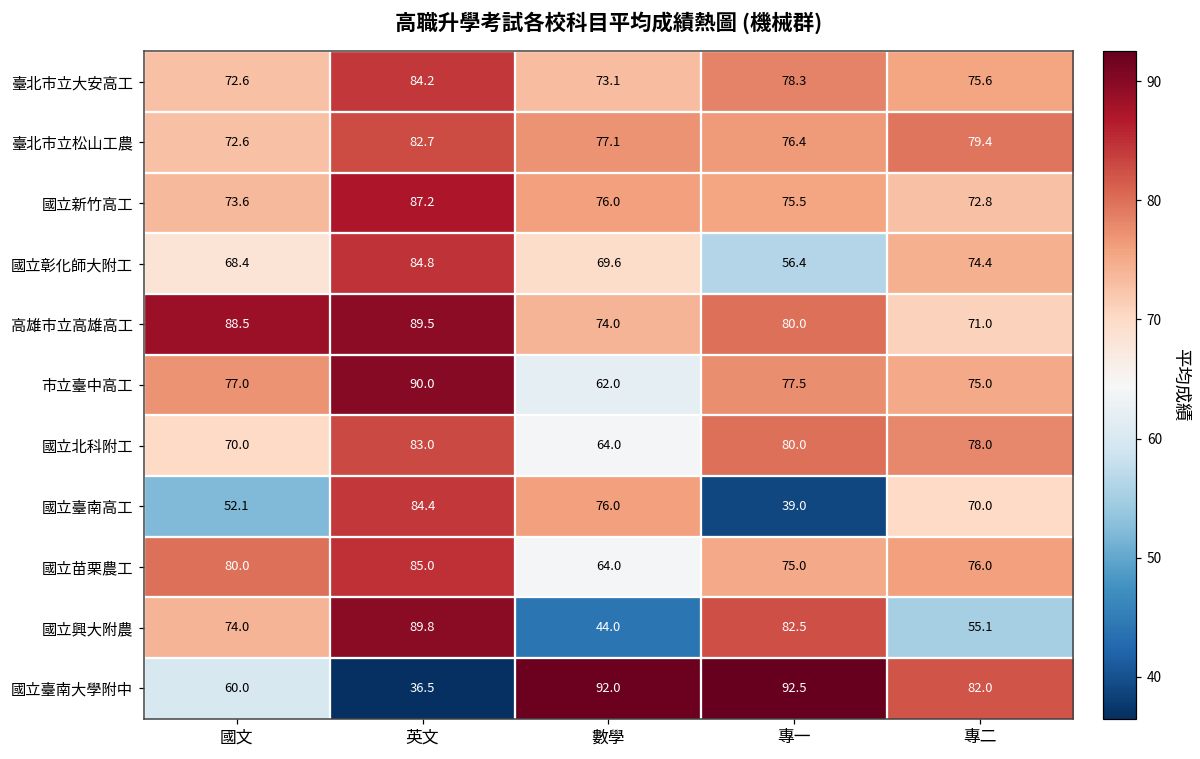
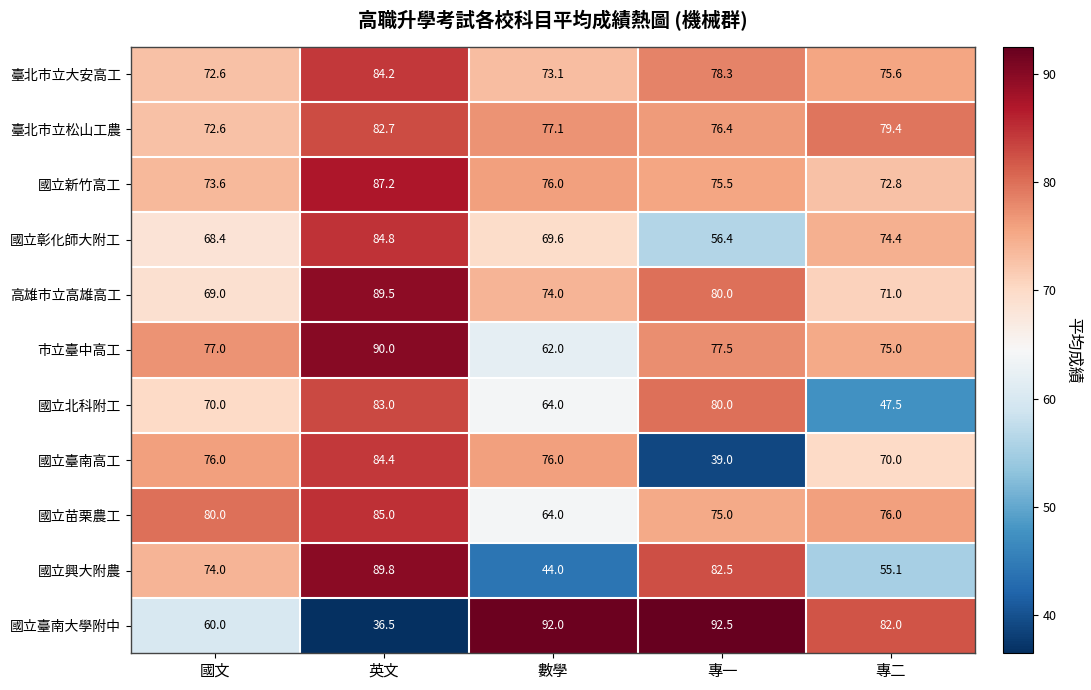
高雄市立高雄高工, 國文: 88.5 -> 69.0
國立北科附工, 專二: 78.0 -> 47.5
國立臺南高工, 國文: 52.1 -> 76.0
